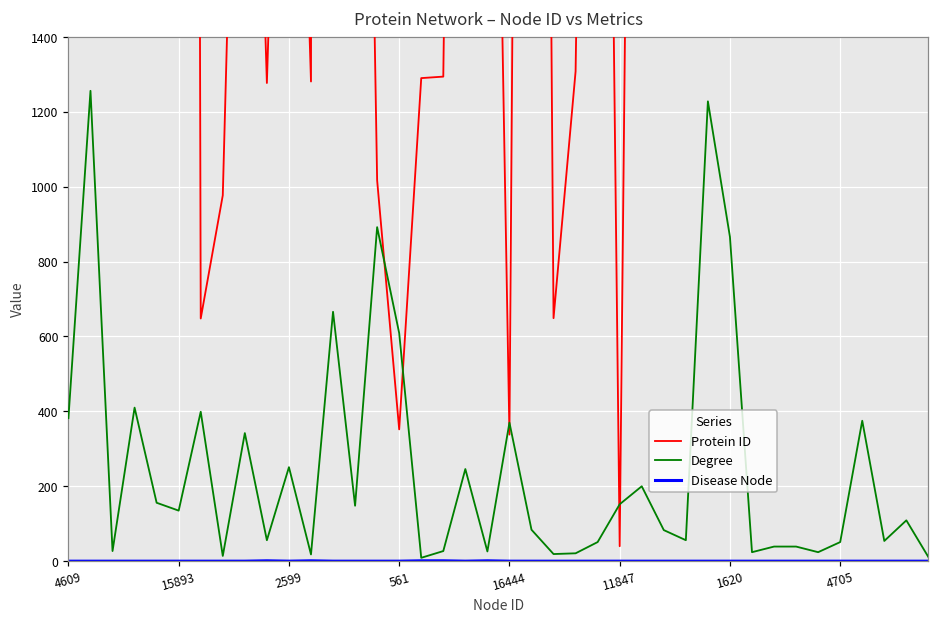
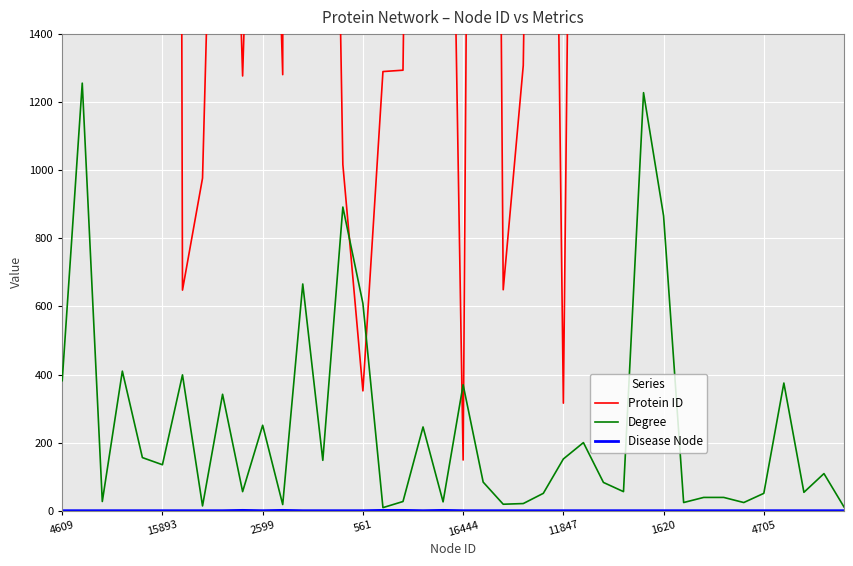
Protein ID, 16444: 340 -> 150
Protein ID, 11847: 40 -> 320
